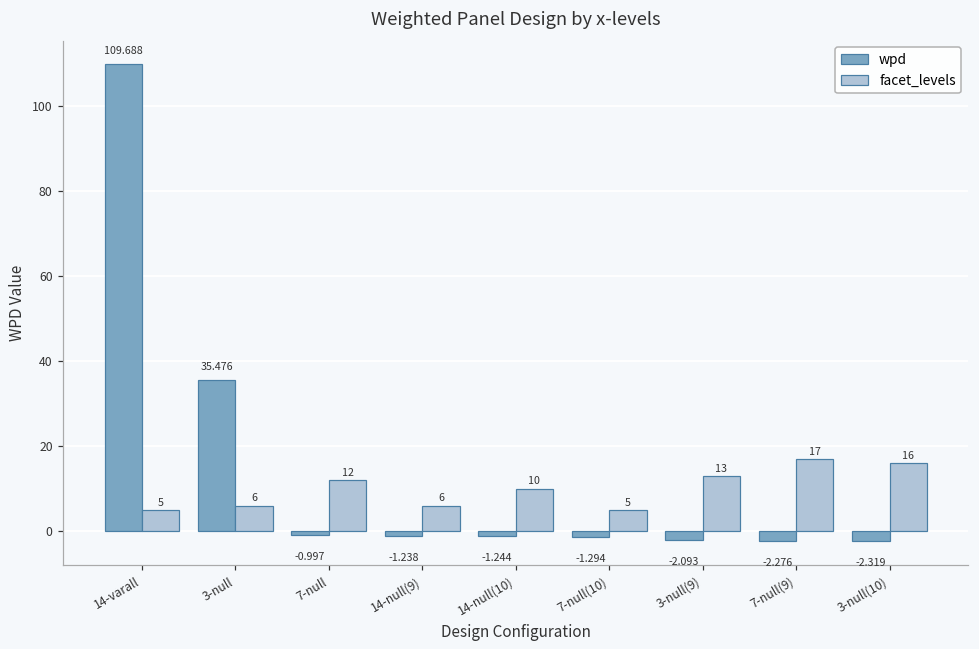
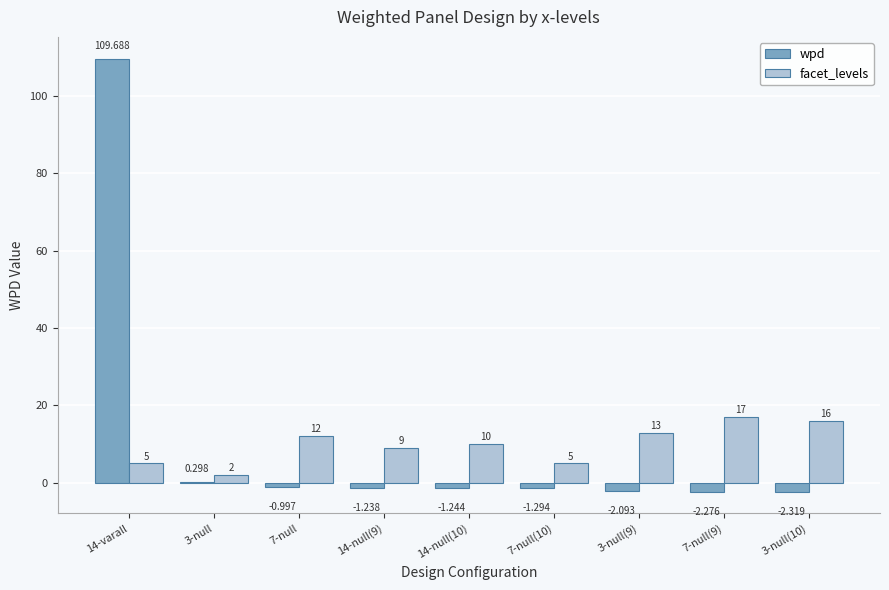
wpd, 3-null: 35.476 -> 0.298
facet_levels, 3-null: 6 -> 2
facet_levels, 14-null(9): 6 -> 9
